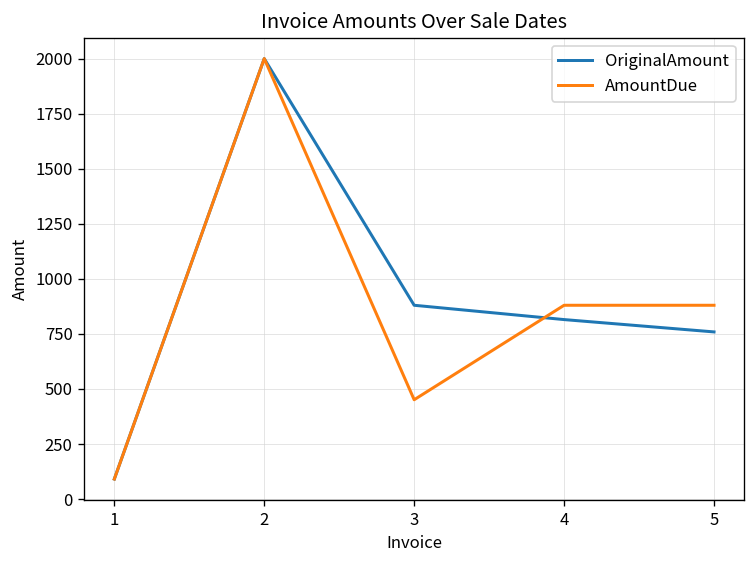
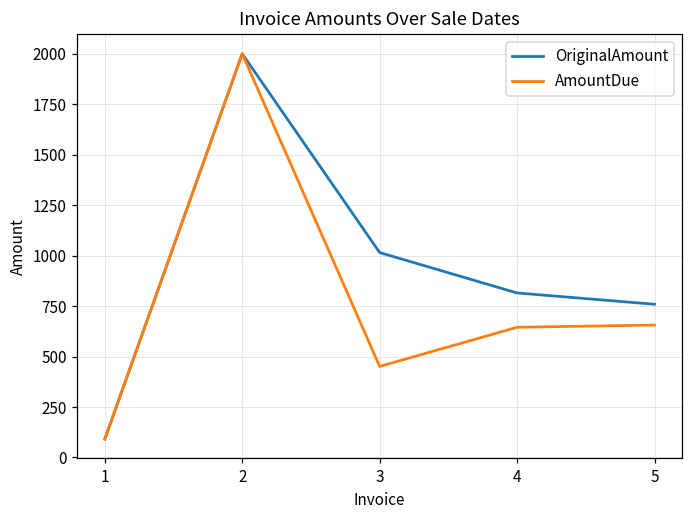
OriginalAmount, 3: 880 -> 1020
AmountDue, 4: 880 -> 650
AmountDue, 5: 880 -> 660
